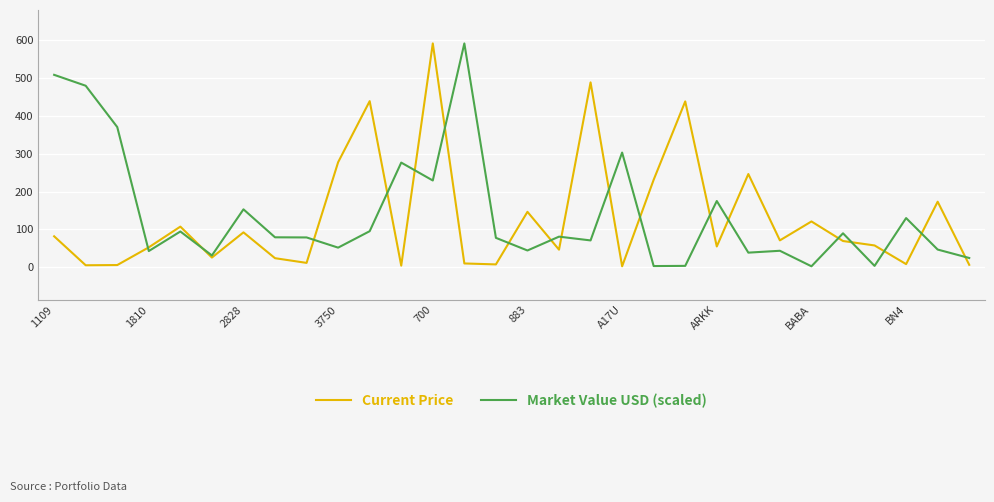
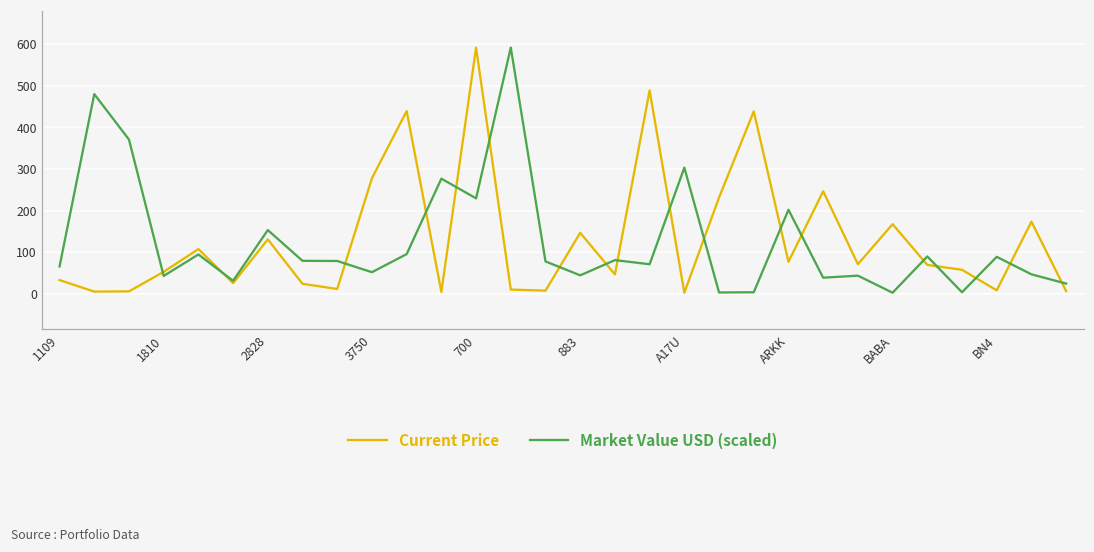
Current Price, 1109: 80 -> 30
Market Value USD (scaled), 1109: 510 -> 70
Current Price, 2828: 90 -> 130
Current Price, ARKK: 60 -> 80
Market Value USD (scaled), ARKK: 180 -> 200
Current Price, BABA: 120 -> 170
Market Value USD (scaled), BN4: 130 -> 90
